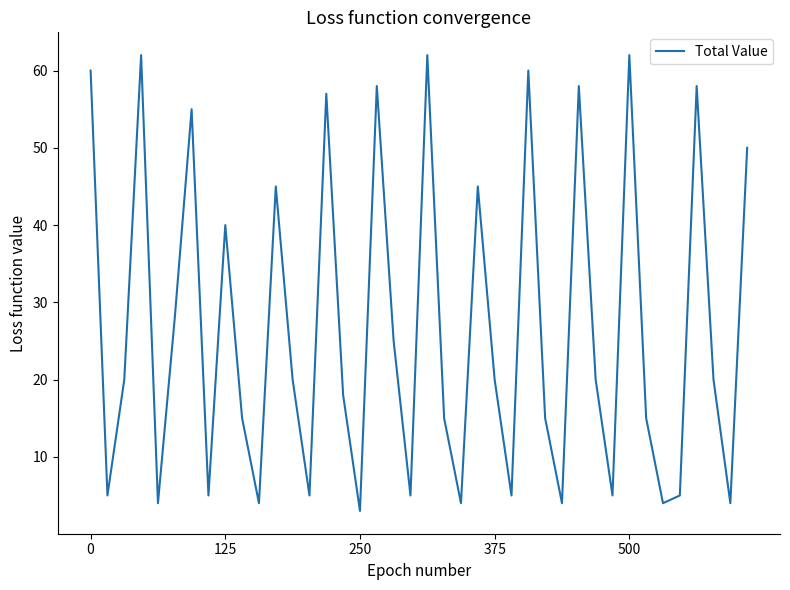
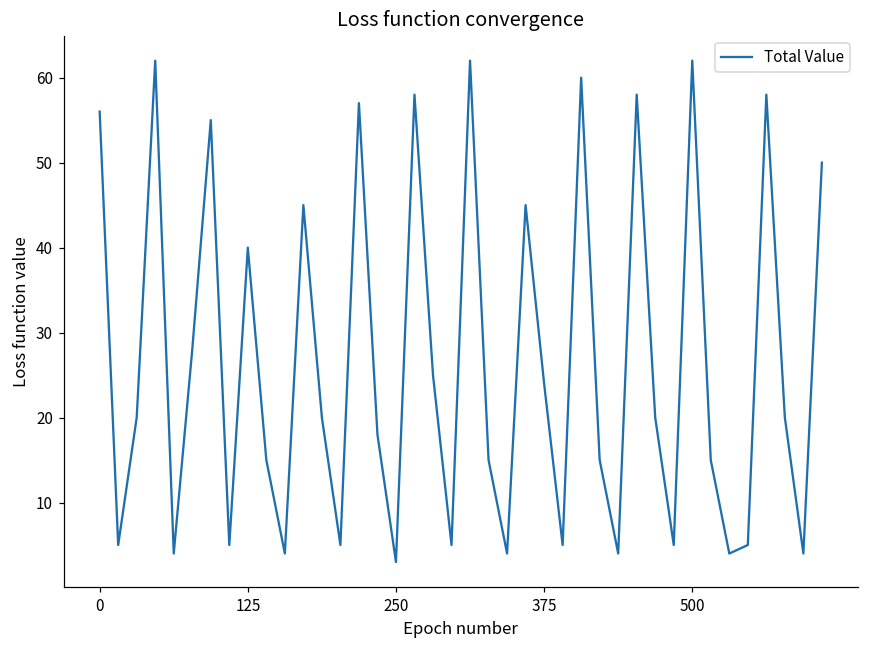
0: 60 -> 56
375: 20 -> 24
